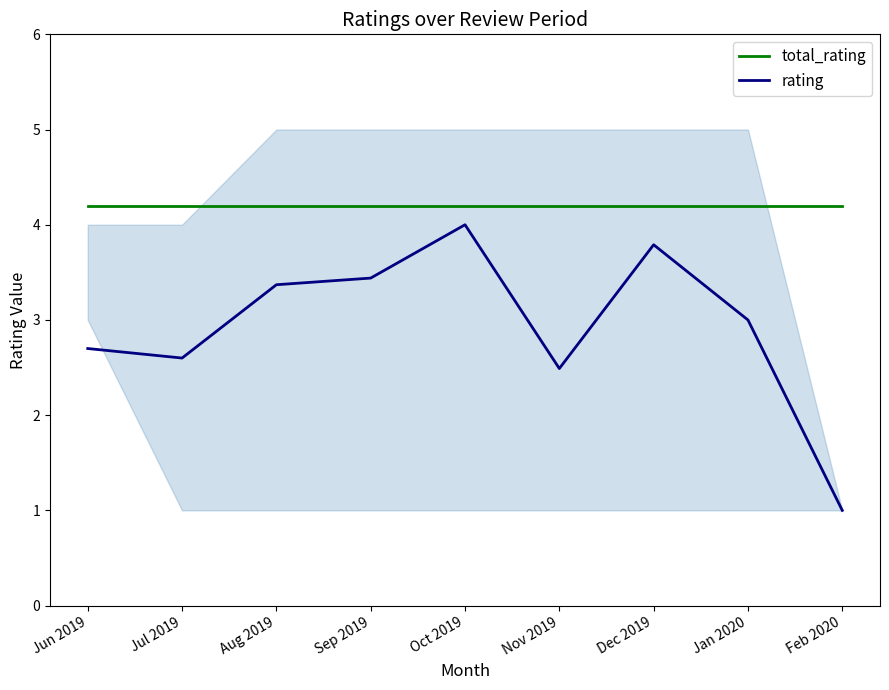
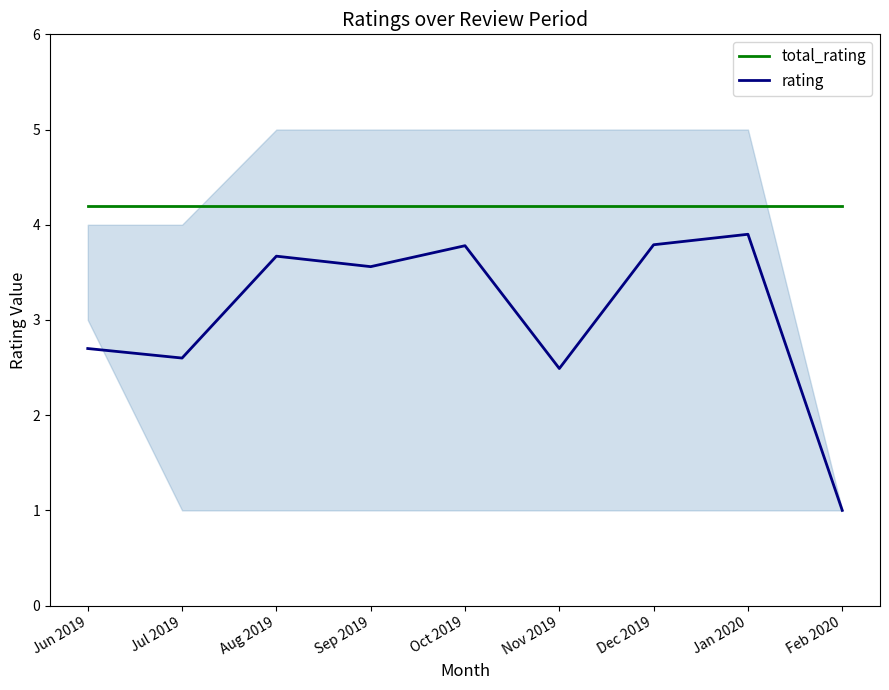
rating, Aug 2019: 3.4 -> 3.7
rating, Sep 2019: 3.4 -> 3.6
rating, Oct 2019: 4.0 -> 3.8
rating, Jan 2020: 3.0 -> 3.9
